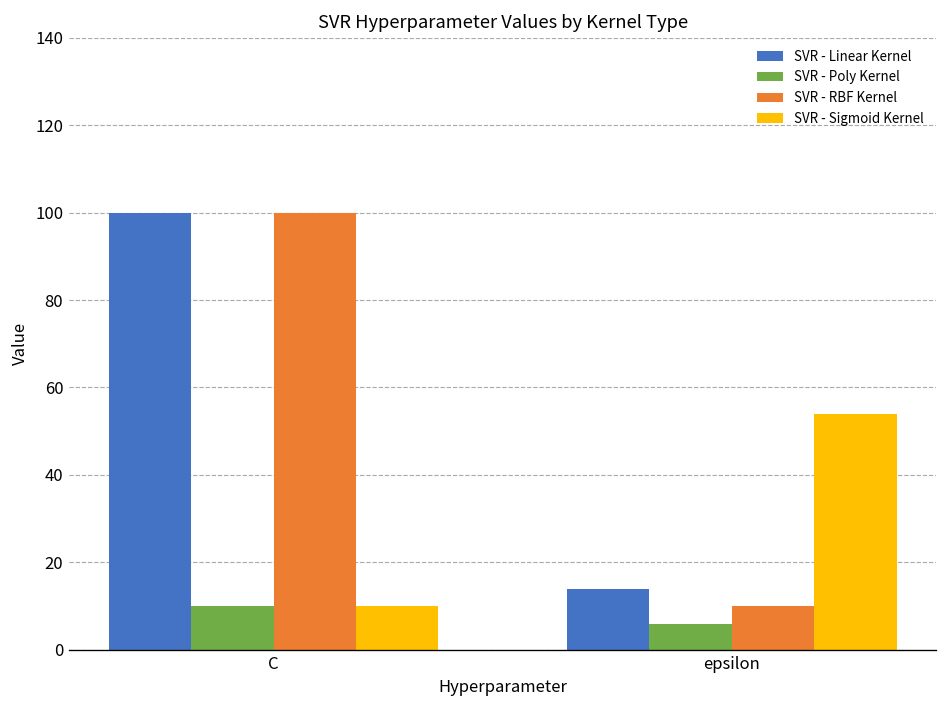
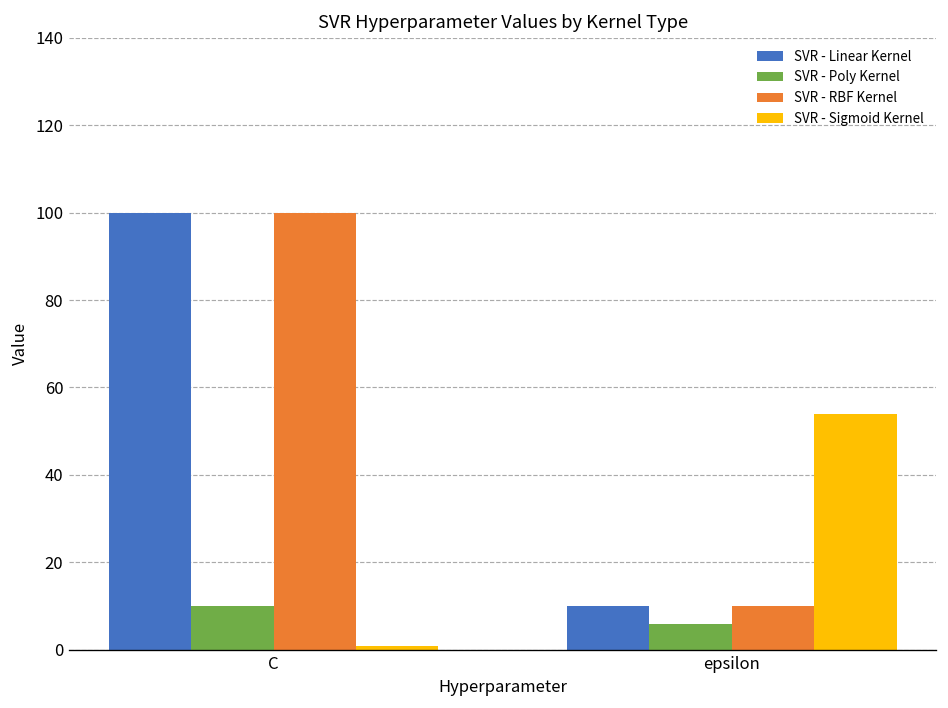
SVR - Sigmoid Kernel, C: 10 -> 1
SVR - Linear Kernel, epsilon: 14 -> 10
